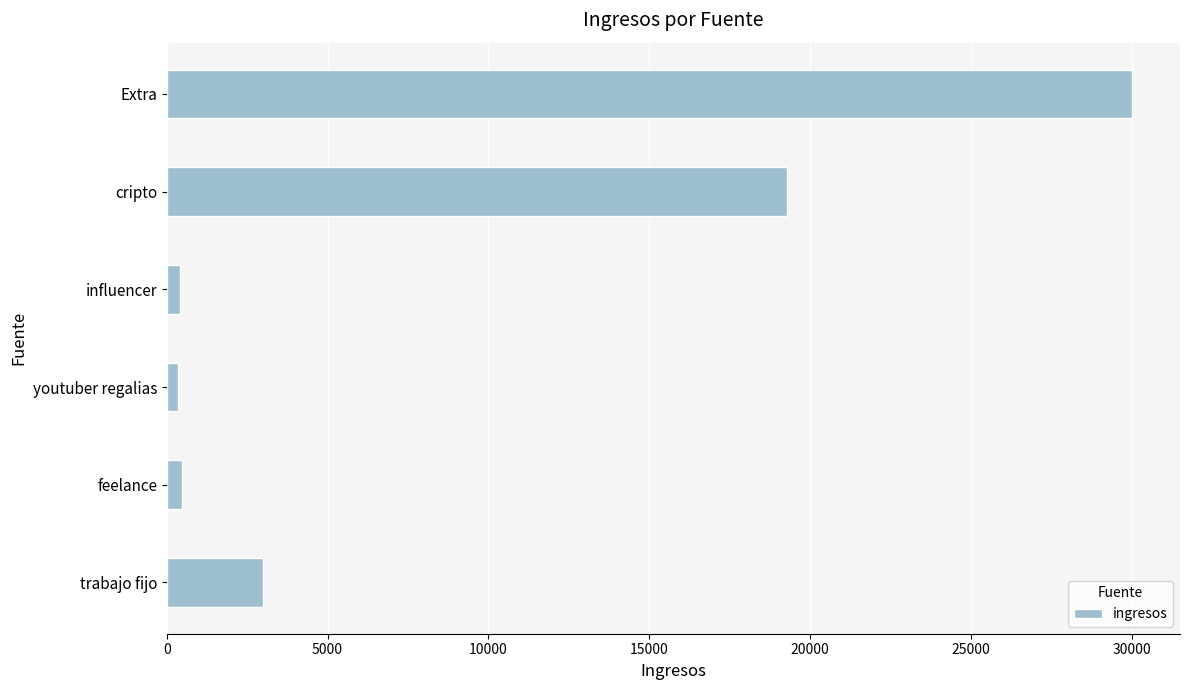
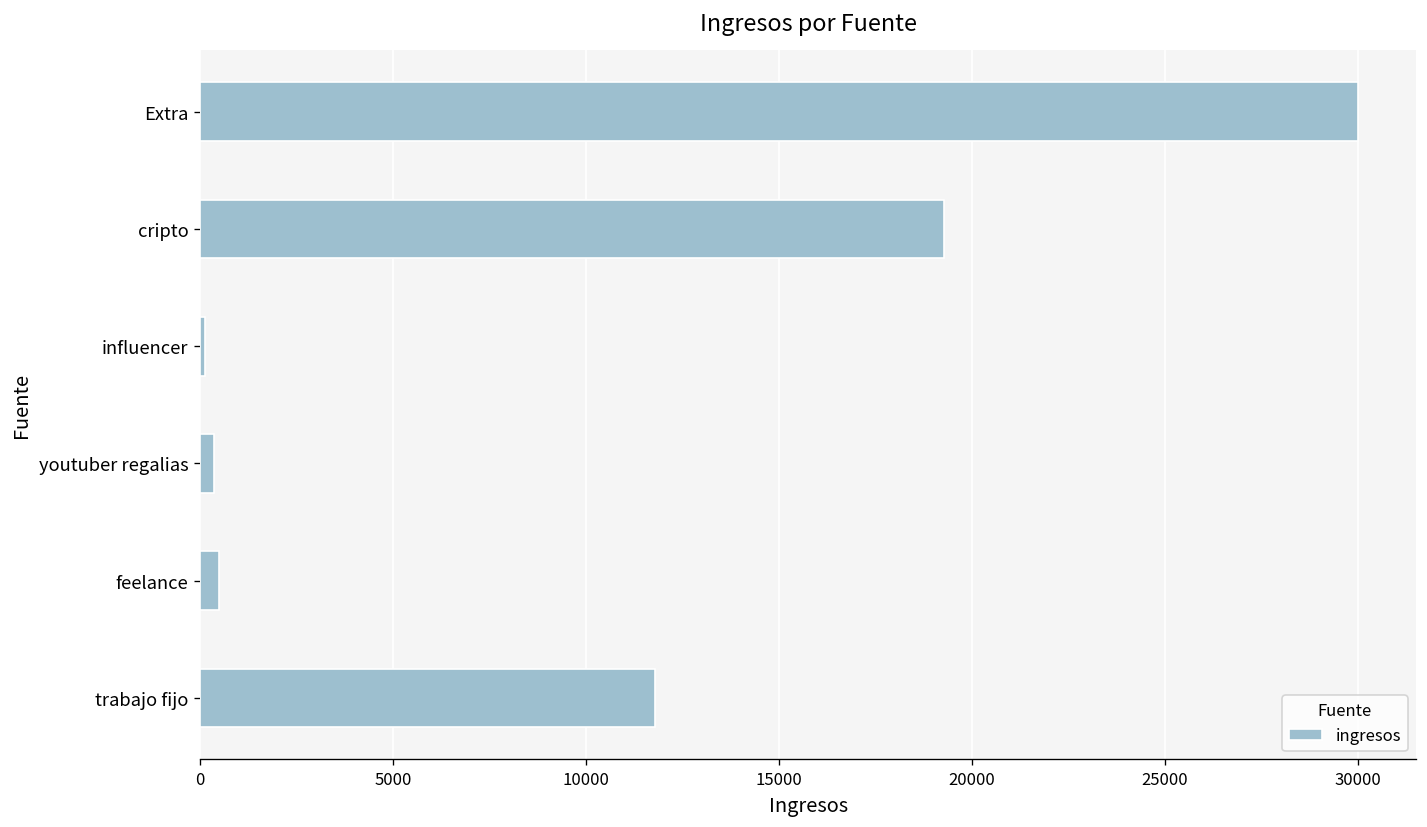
influencer: 400 -> 100
trabajo fijo: 3000 -> 11800
